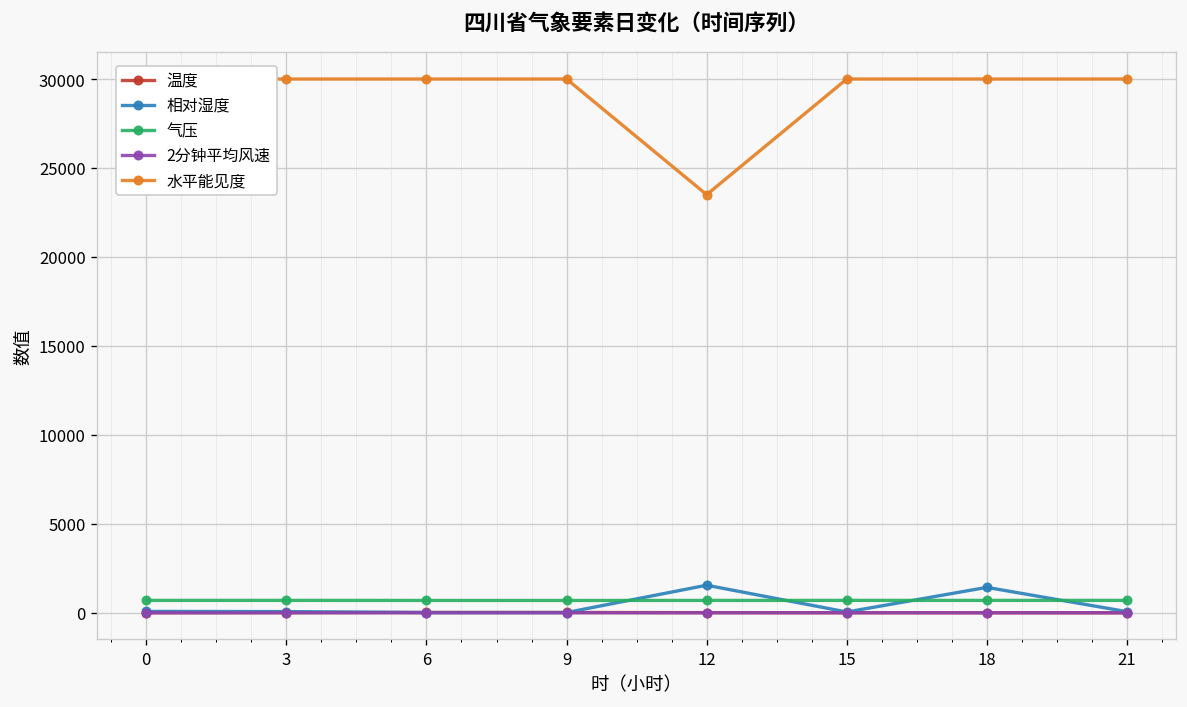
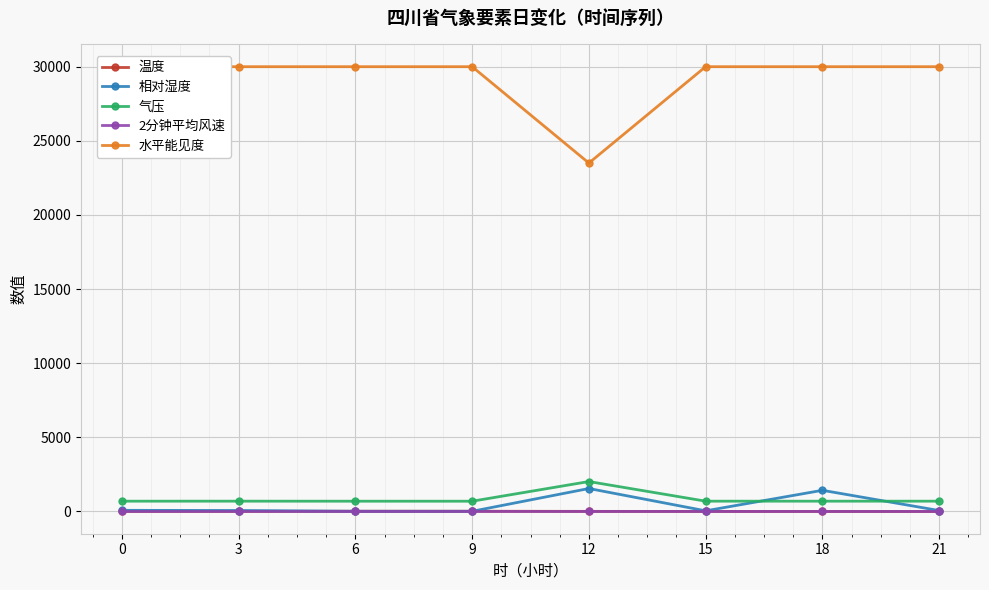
气压, 12: 700 -> 2000
